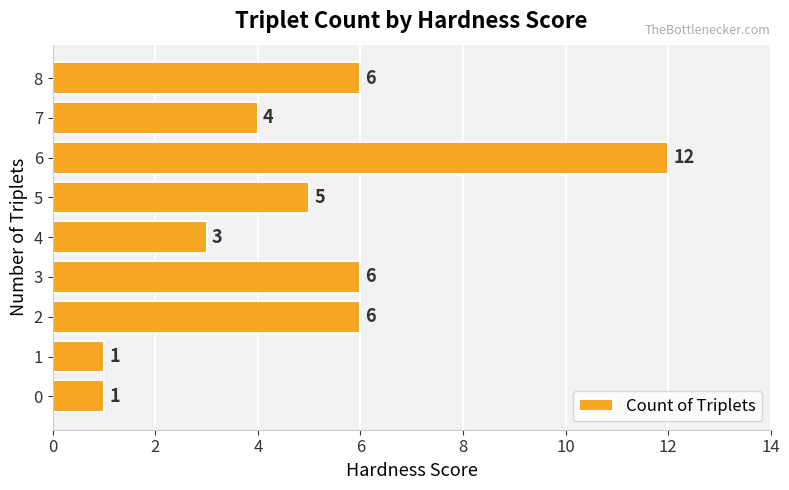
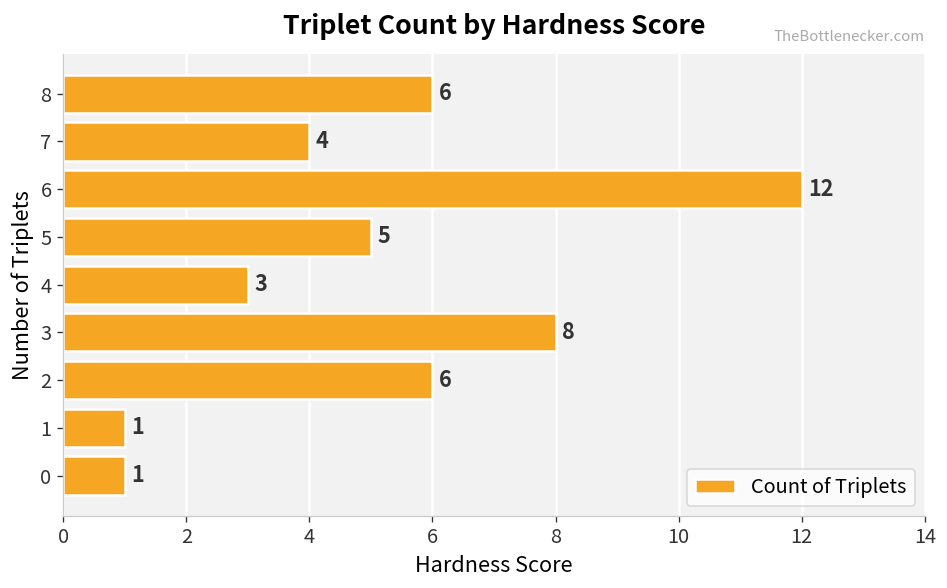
3: 6 -> 8
